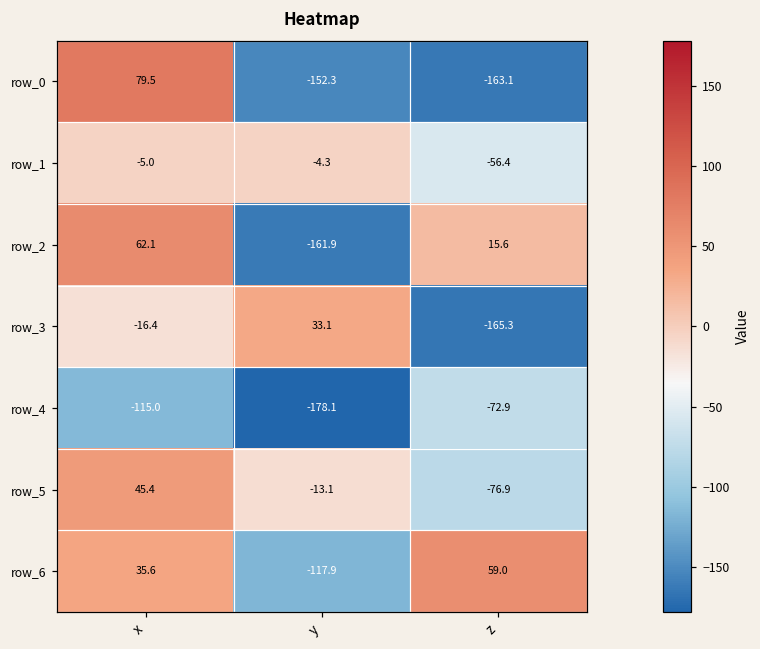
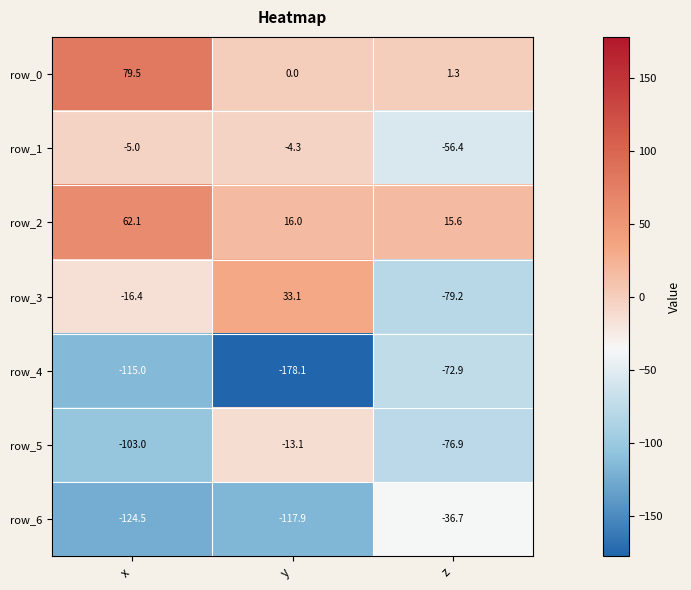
row_0, y: -152.3 -> 0.0
row_0, z: -163.1 -> 1.3
row_2, y: -161.9 -> 16.0
row_3, z: -165.3 -> -79.2
row_5, x: 45.4 -> -103.0
row_6, x: 35.6 -> -124.5
row_6, z: 59.0 -> -36.7
